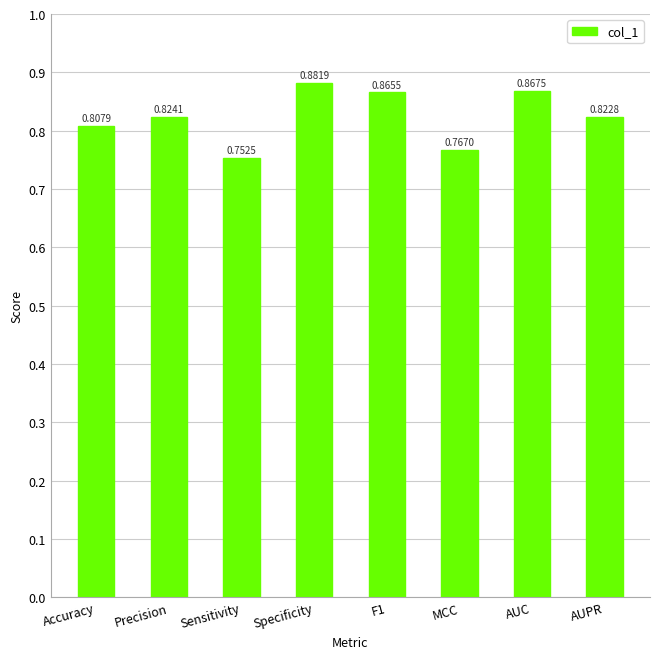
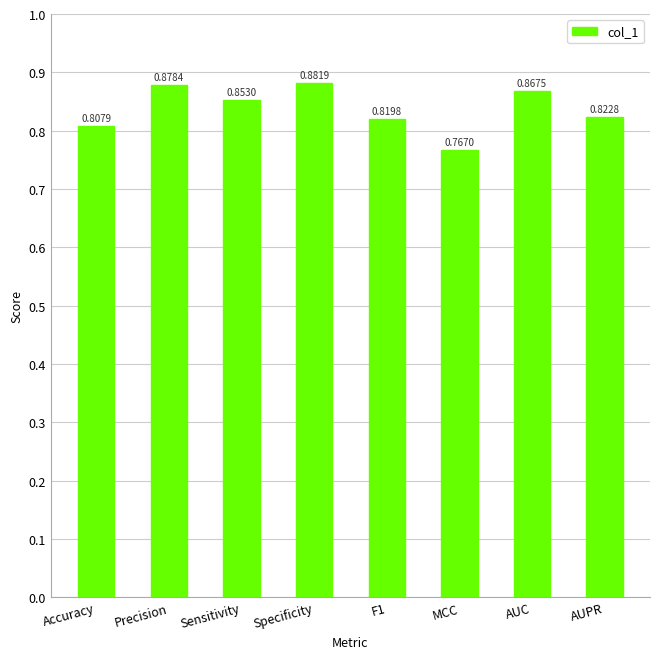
Precision: 0.8241 -> 0.8784
Sensitivity: 0.7525 -> 0.8530
F1: 0.8655 -> 0.8198
